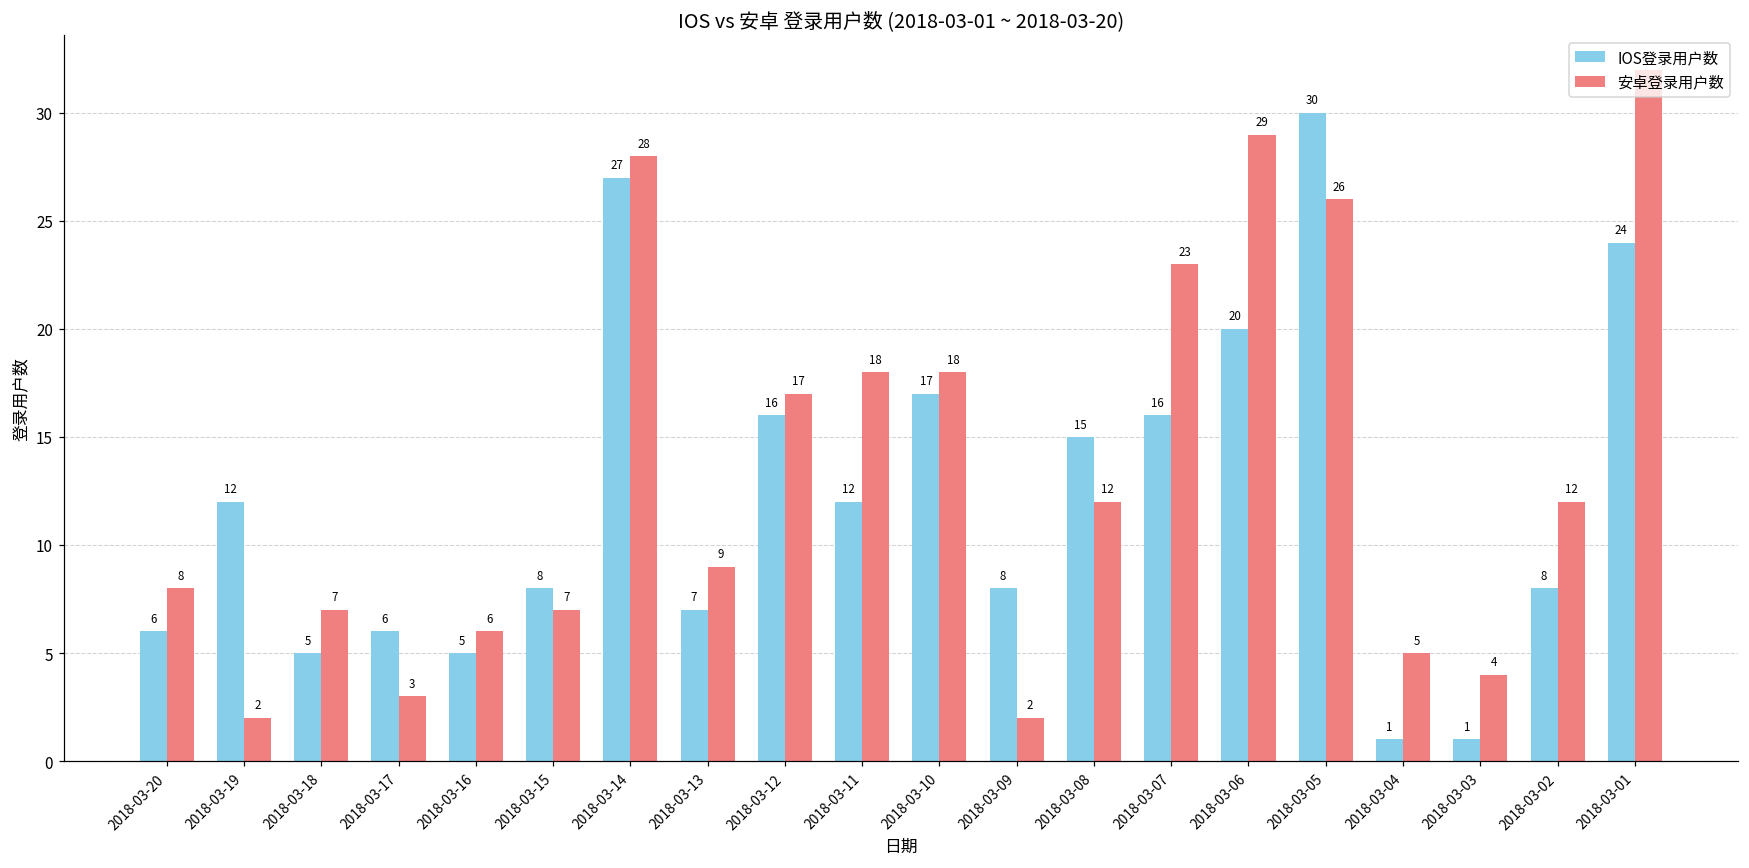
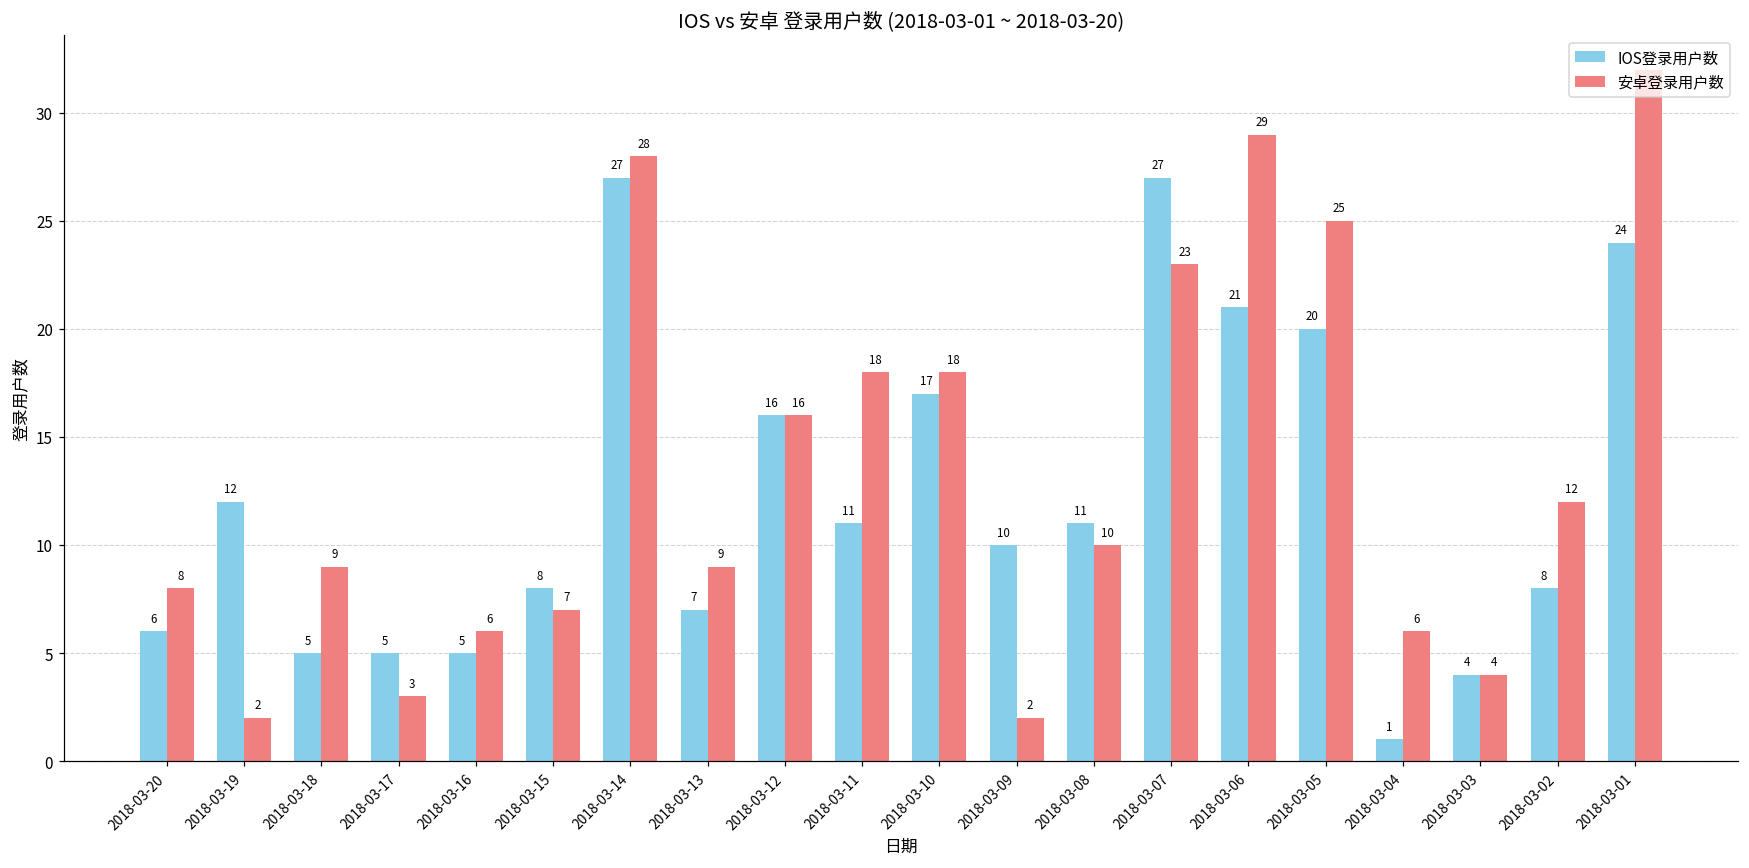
安卓登录用户数, 2018-03-18: 7 -> 9
IOS登录用户数, 2018-03-17: 6 -> 5
安卓登录用户数, 2018-03-12: 17 -> 16
IOS登录用户数, 2018-03-11: 12 -> 11
IOS登录用户数, 2018-03-09: 8 -> 10
IOS登录用户数, 2018-03-08: 15 -> 11
安卓登录用户数, 2018-03-08: 12 -> 10
IOS登录用户数, 2018-03-07: 16 -> 27
IOS登录用户数, 2018-03-06: 20 -> 21
IOS登录用户数, 2018-03-05: 30 -> 20
安卓登录用户数, 2018-03-05: 26 -> 25
安卓登录用户数, 2018-03-04: 5 -> 6
IOS登录用户数, 2018-03-03: 1 -> 4
